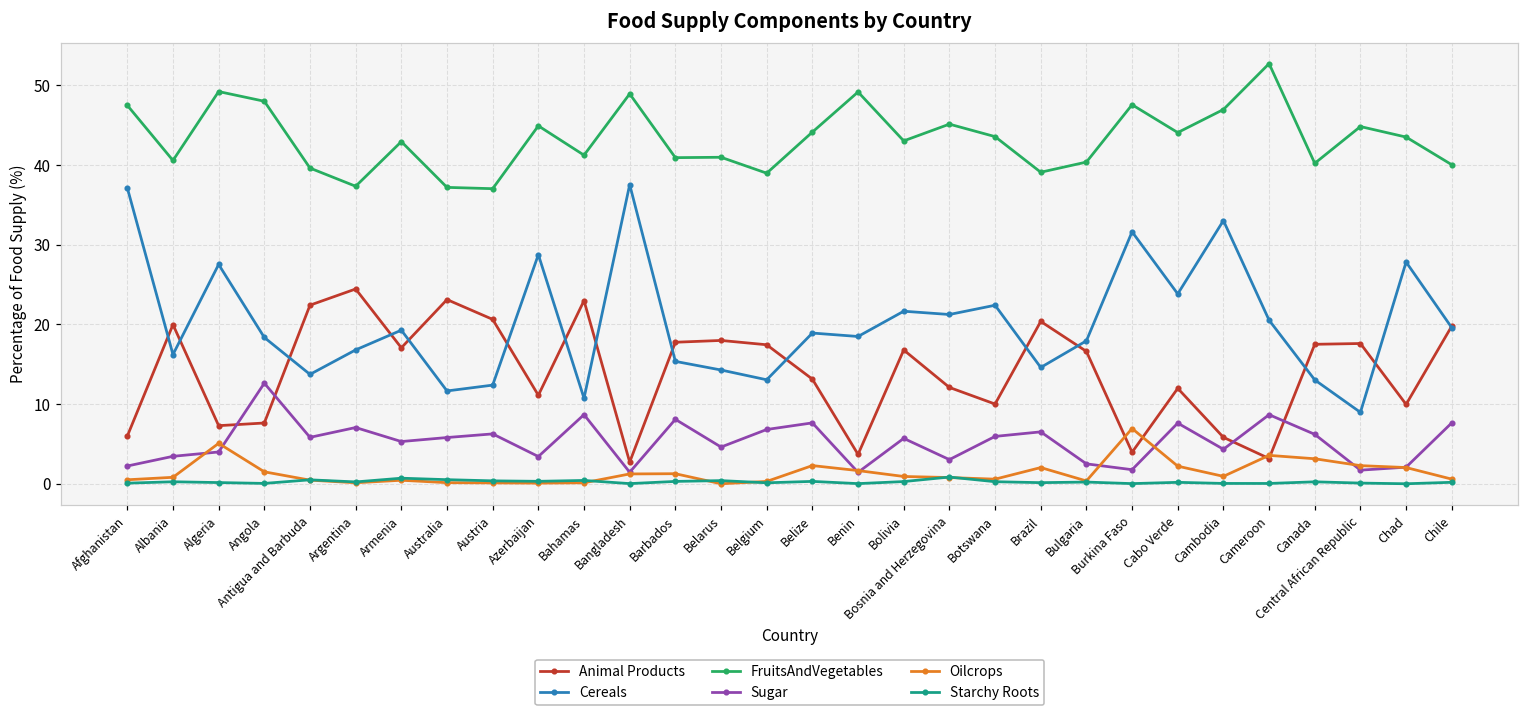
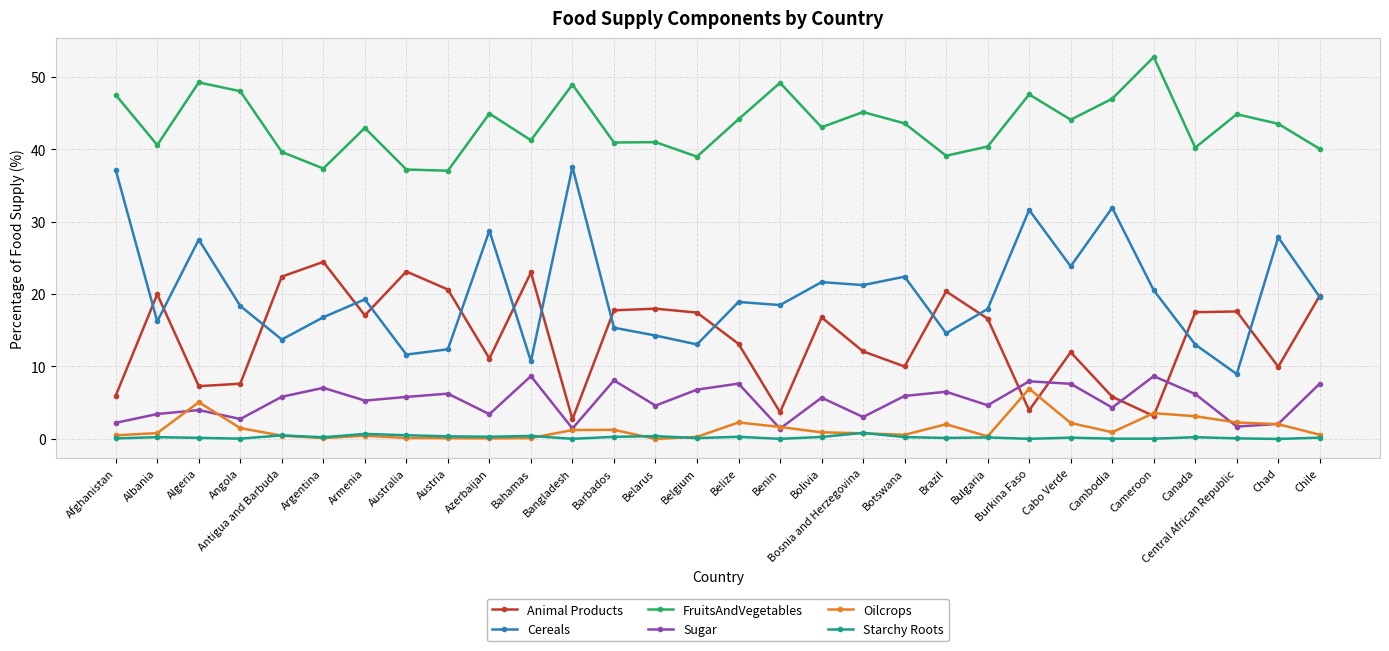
Sugar, Angola: 13 -> 3
Sugar, Bulgaria: 2 -> 5
Sugar, Burkina Faso: 2 -> 8
Cereals, Cambodia: 33 -> 32
